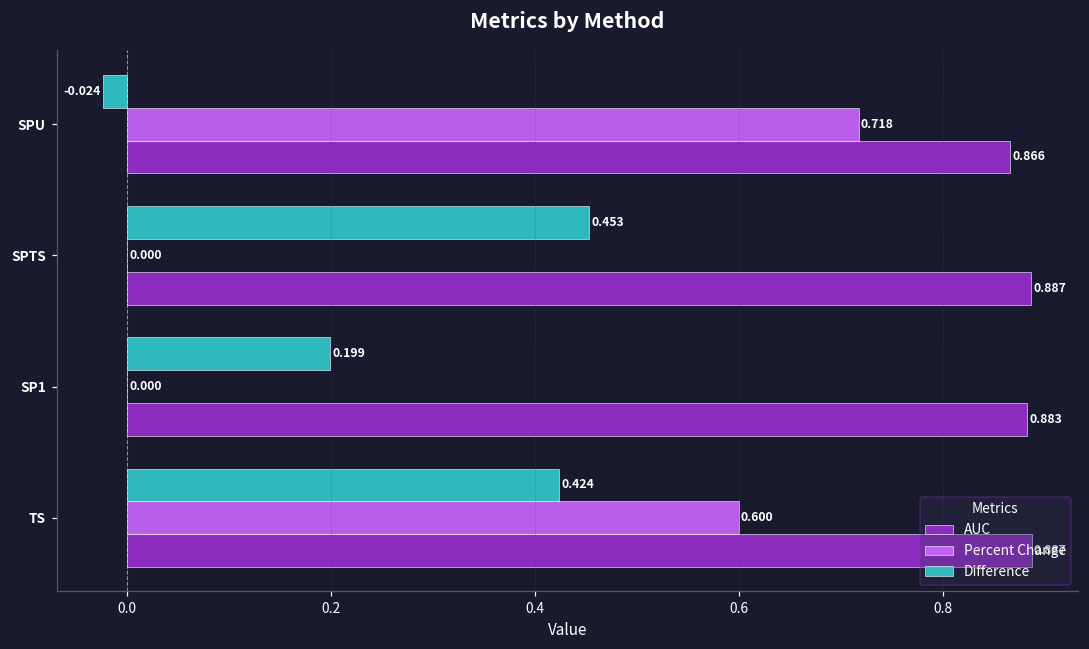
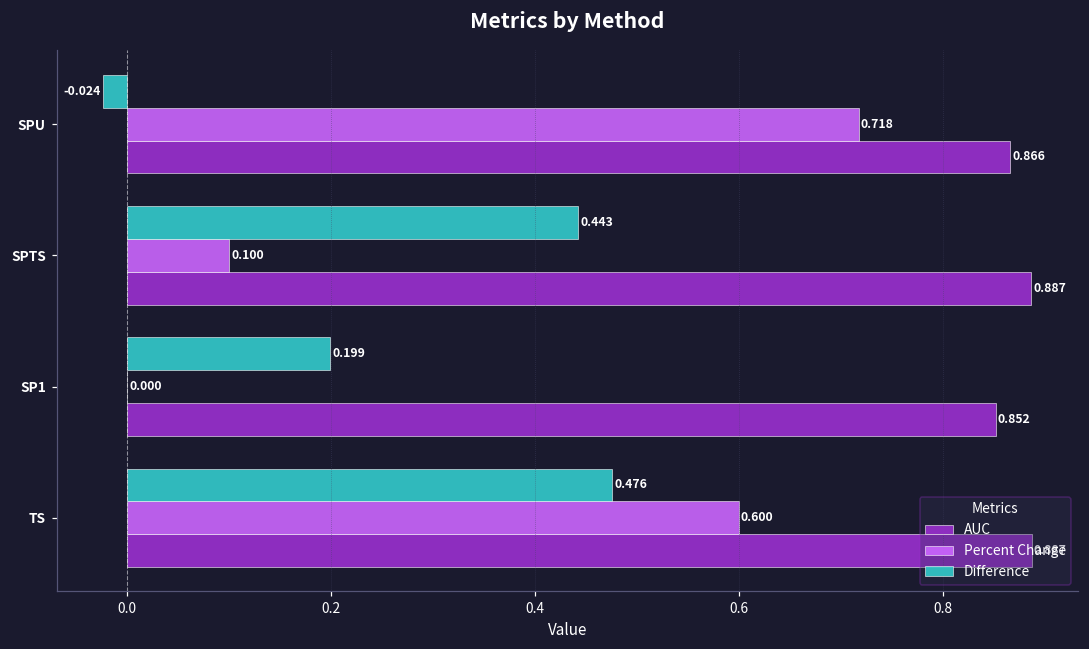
Difference, SPTS: 0.453 -> 0.443
Percent Change, SPTS: 0.000 -> 0.100
AUC, SP1: 0.883 -> 0.852
Difference, TS: 0.424 -> 0.476
